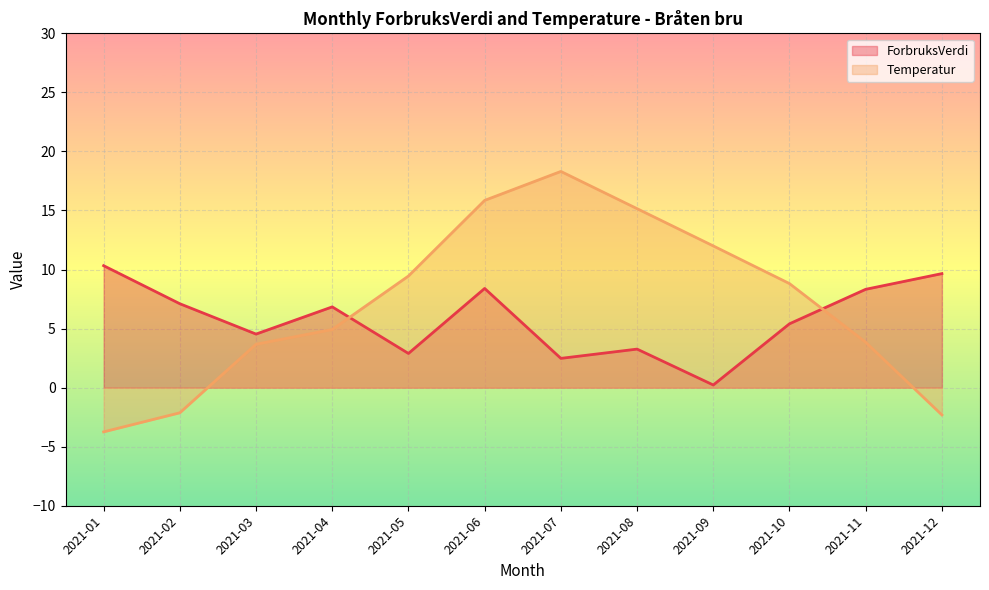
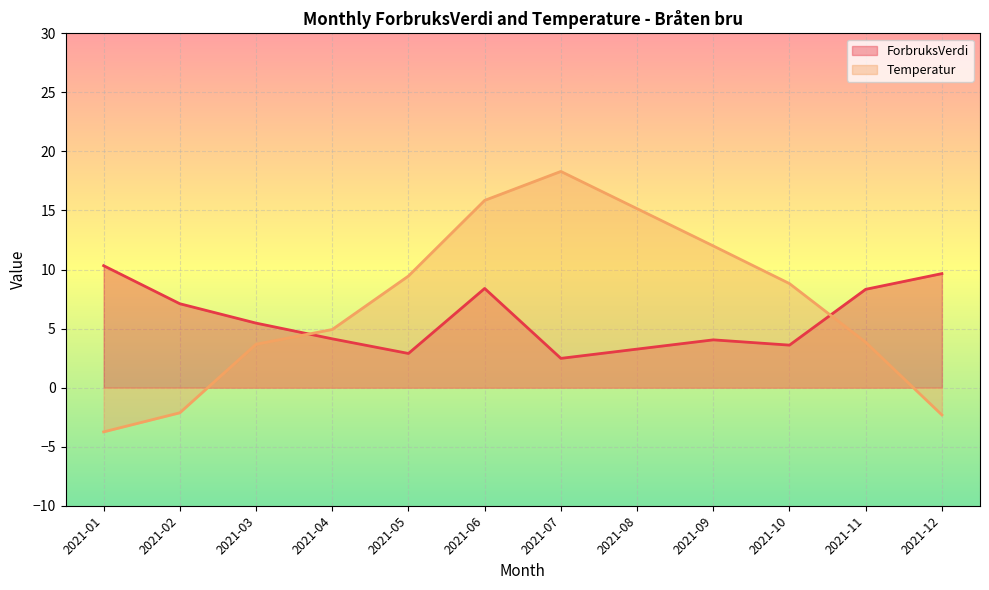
ForbruksVerdi, 2021-03: 4.5 -> 5.5
ForbruksVerdi, 2021-04: 6.8 -> 4.1
ForbruksVerdi, 2021-09: 0.2 -> 4.0
ForbruksVerdi, 2021-10: 5.4 -> 3.6
